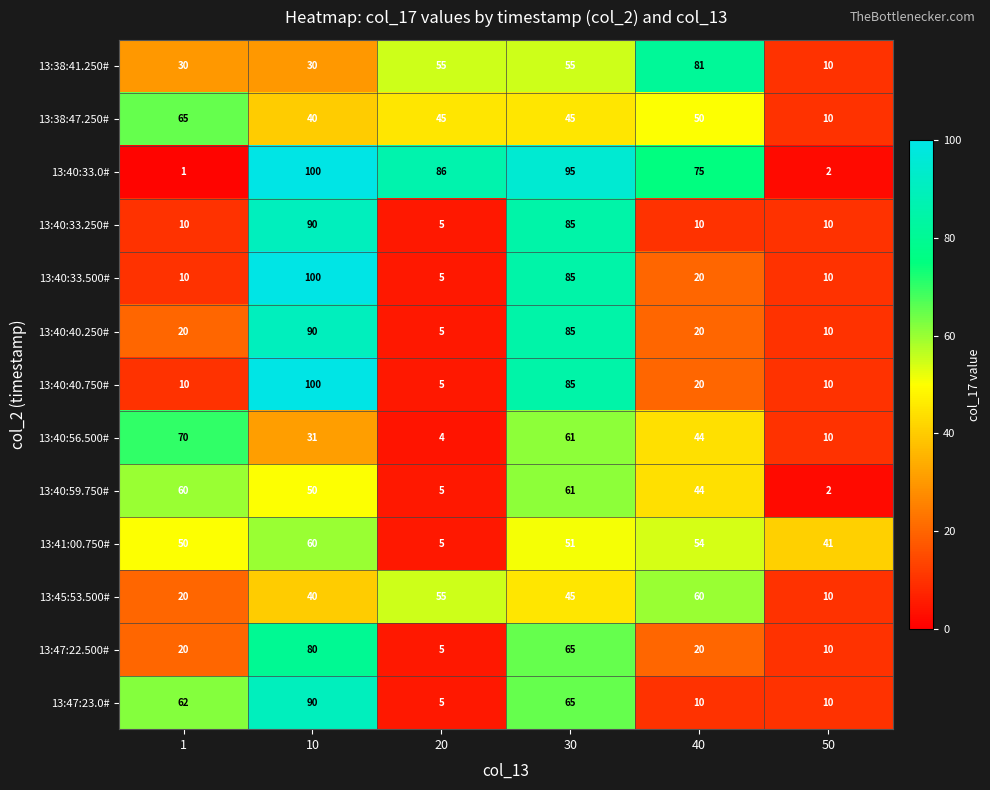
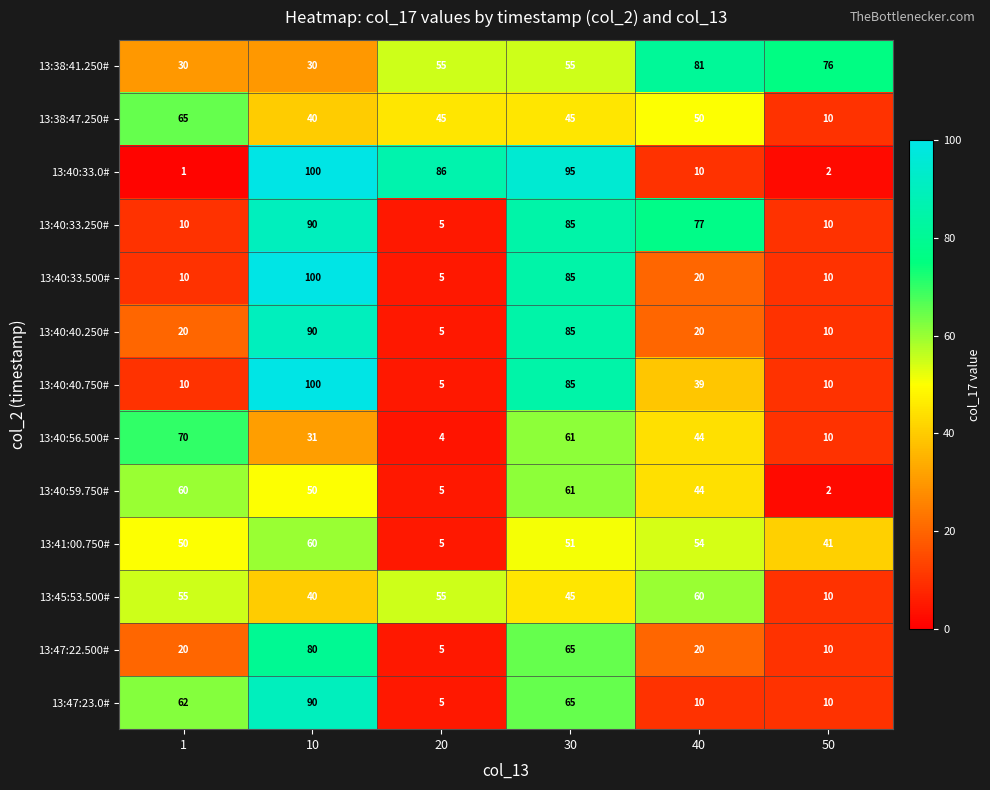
13:38:41.250#, 50: 10 -> 76
13:40:33.0#, 40: 75 -> 10
13:40:33.250#, 40: 10 -> 77
13:40:40.750#, 40: 20 -> 39
13:45:53.500#, 1: 20 -> 55
